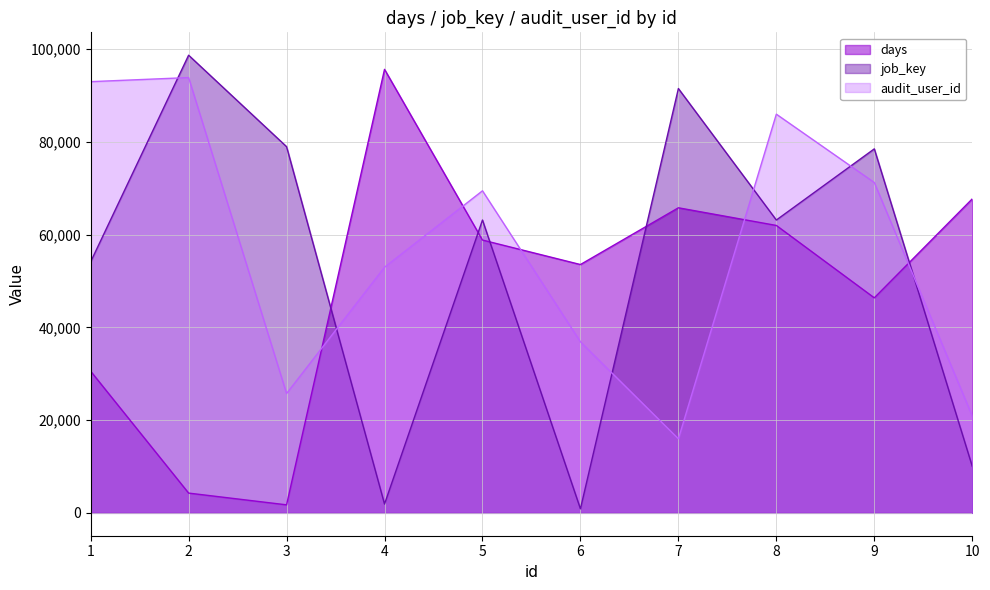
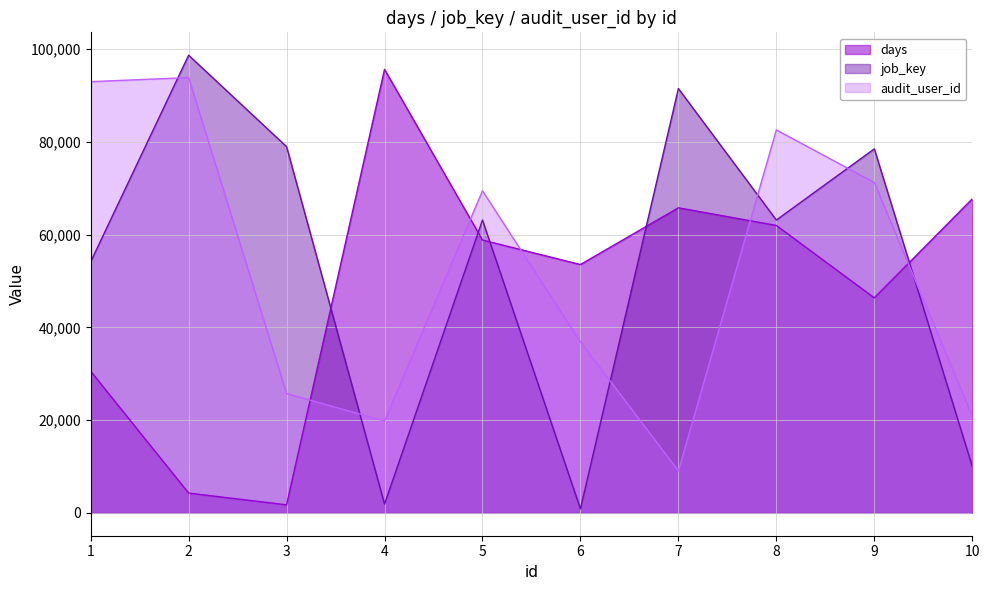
audit_user_id, 4: 53,000 -> 20,000
audit_user_id, 7: 16,000 -> 9,000
audit_user_id, 8: 86,000 -> 83,000
